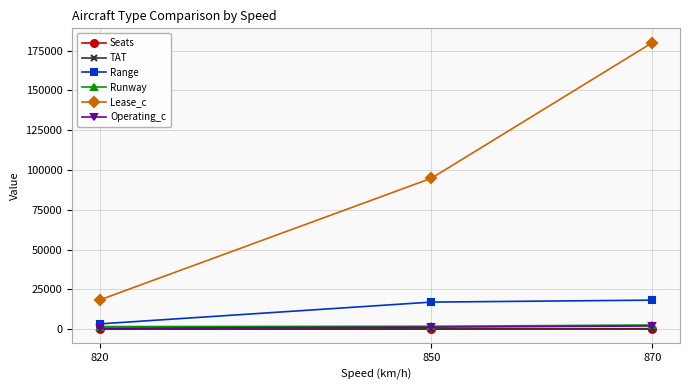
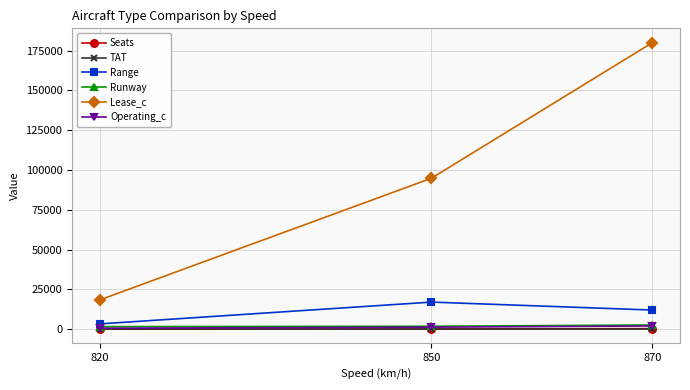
Range, 870: 18000 -> 12000
